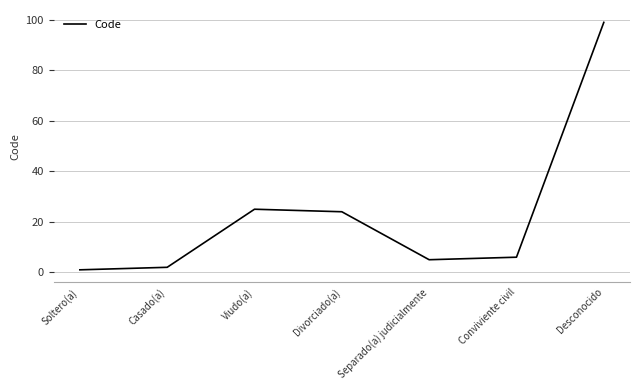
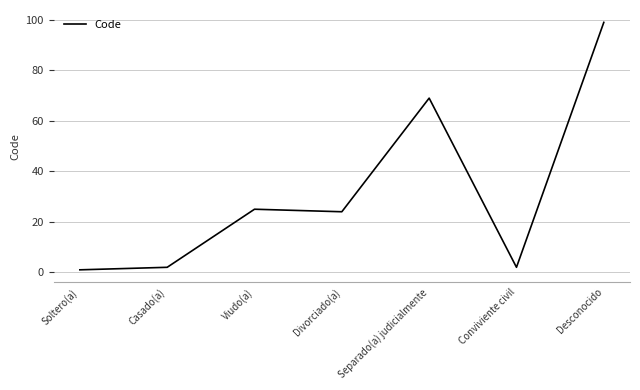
Separado(a) judicialmente: 5 -> 69
Conviviente civil: 6 -> 2
